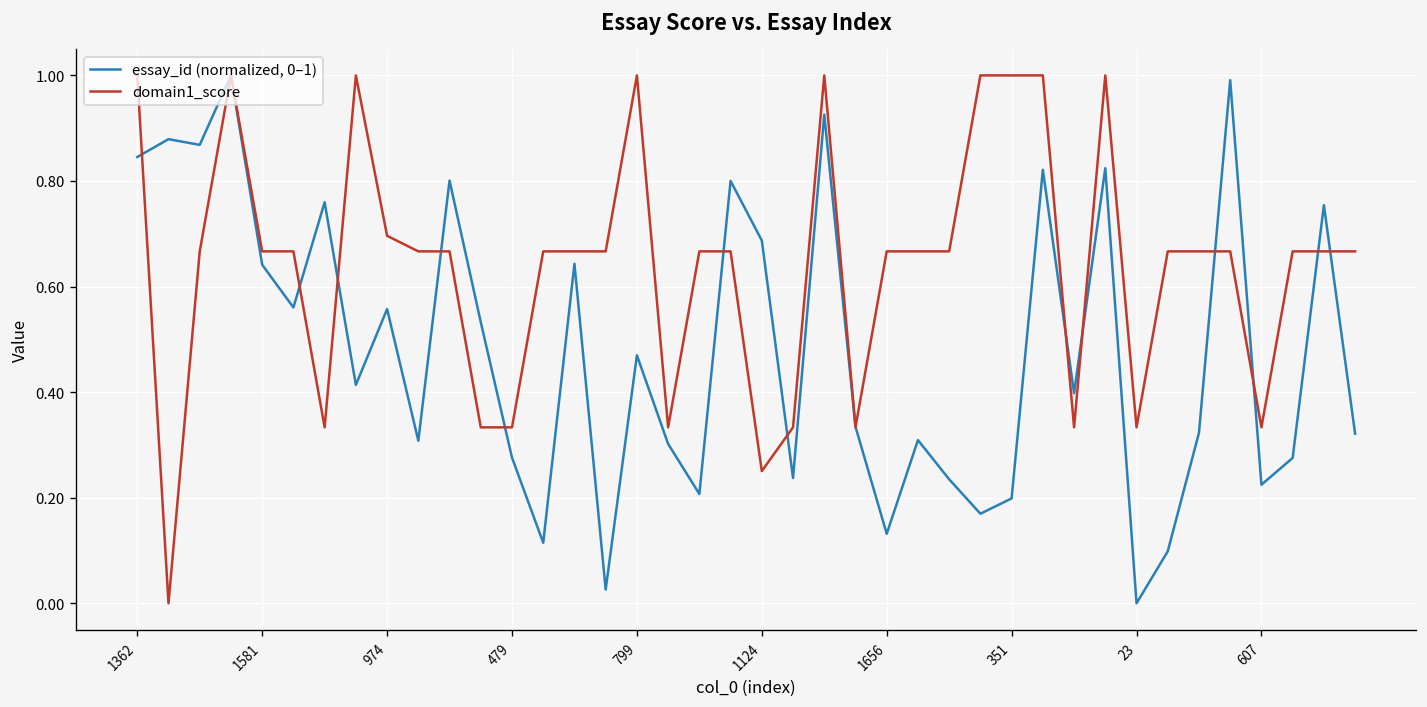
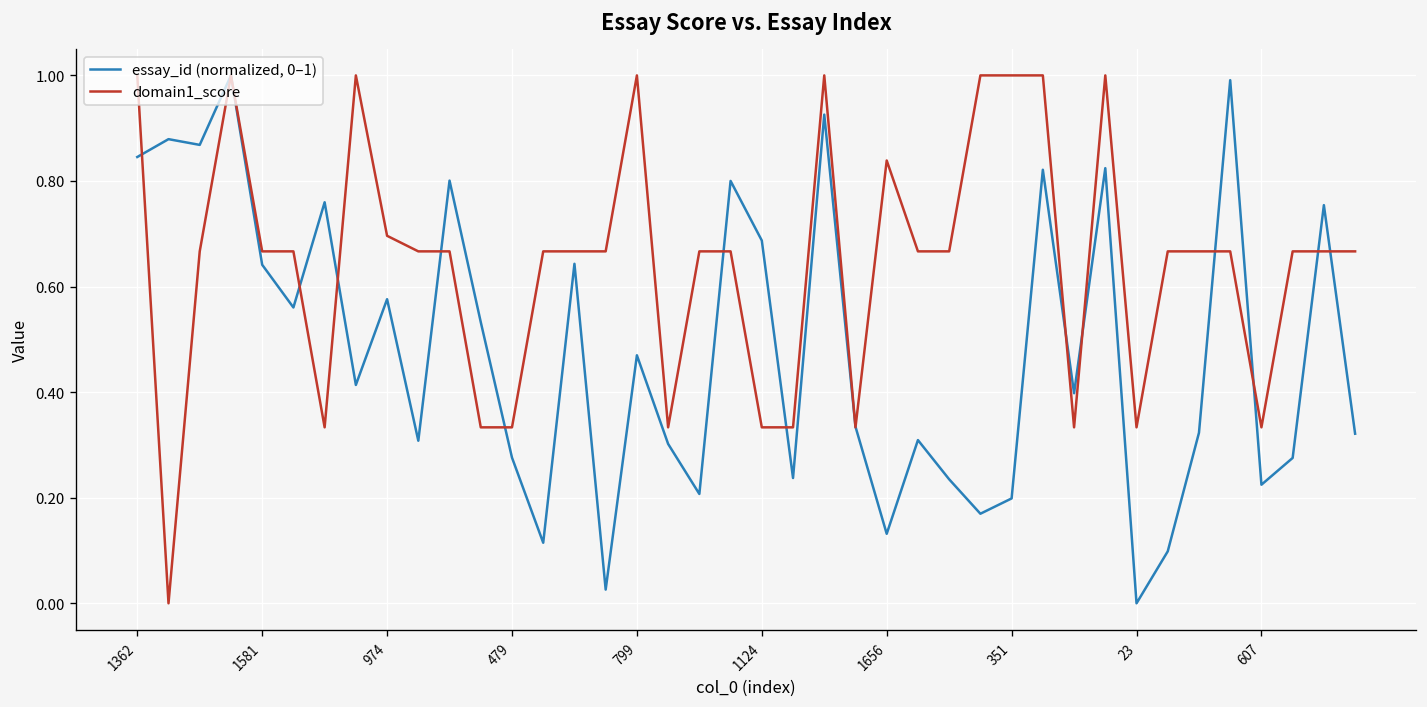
essay_id (normalized, 0–1), 974: 0.56 -> 0.58
domain1_score, 1124: 0.25 -> 0.33
domain1_score, 1656: 0.67 -> 0.84
